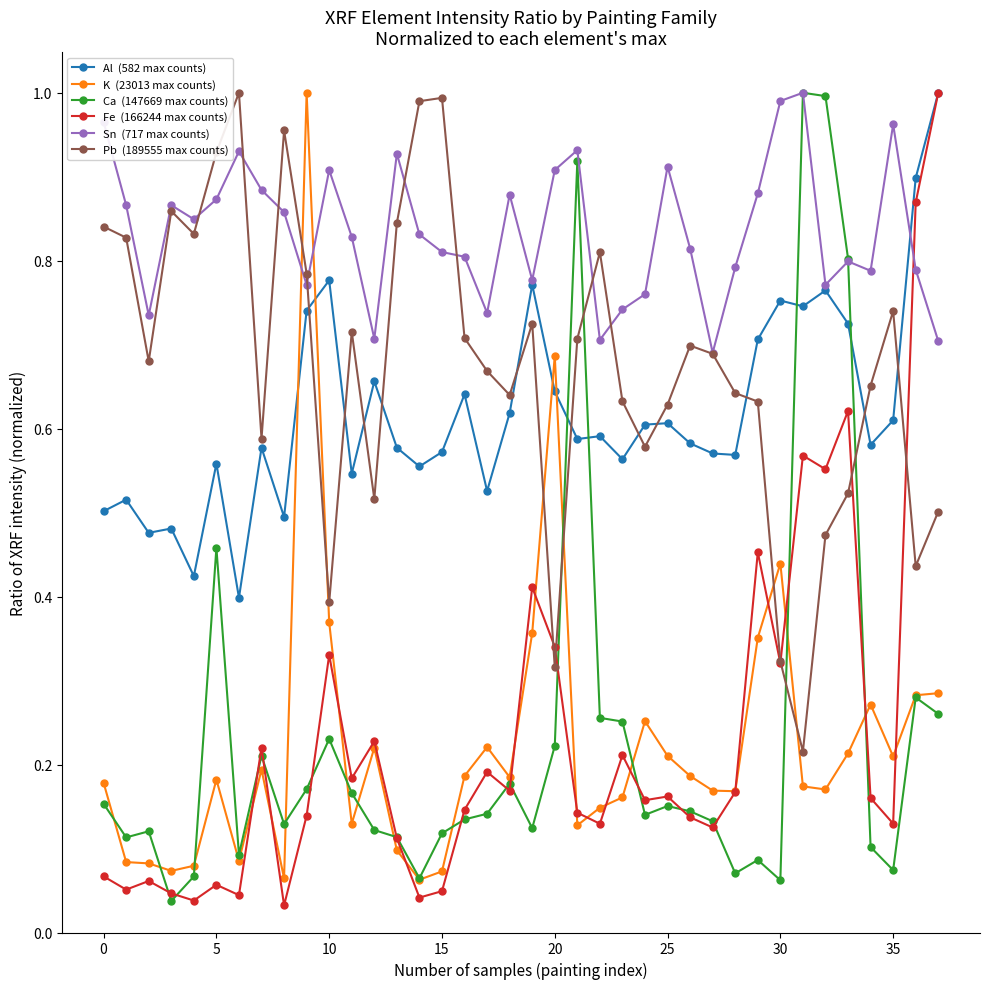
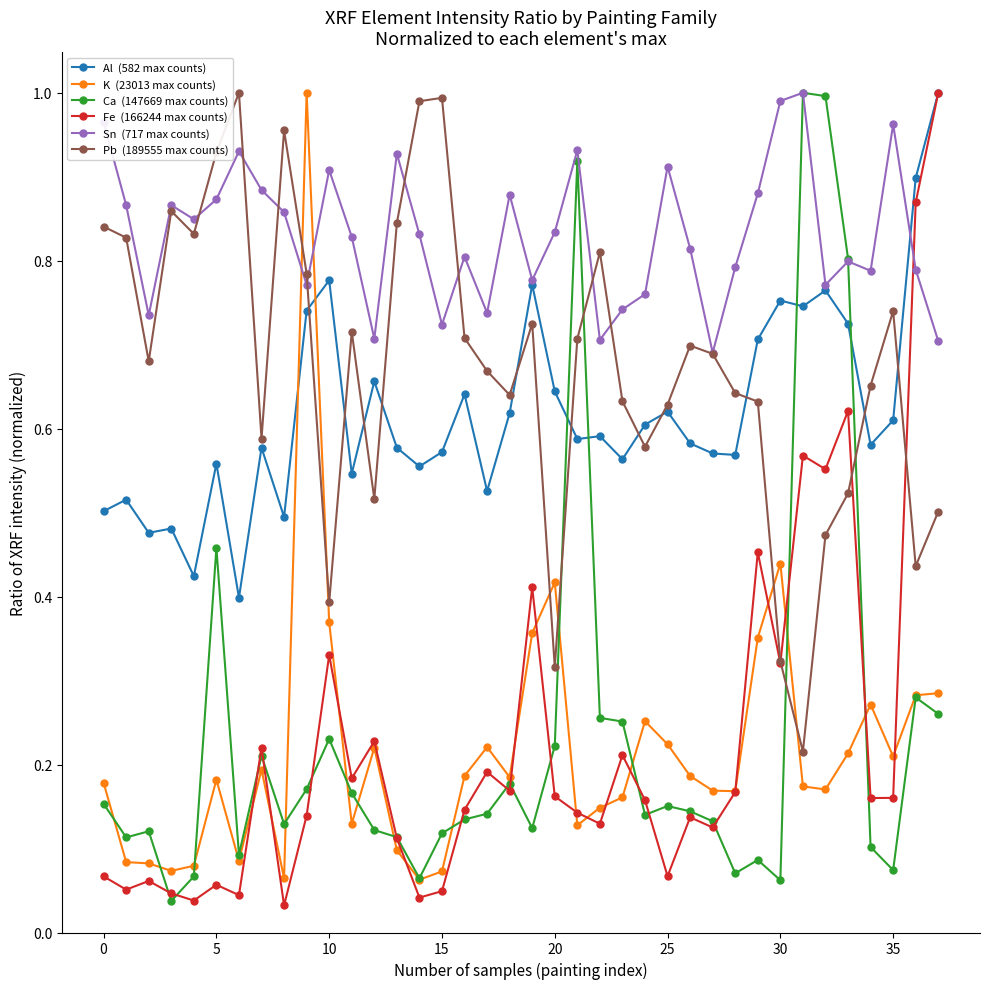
Sn (717 max counts), 15: 0.81 -> 0.72
K (23013 max counts), 20: 0.69 -> 0.42
Fe (166244 max counts), 20: 0.34 -> 0.16
Sn (717 max counts), 20: 0.91 -> 0.83
Al (582 max counts), 25: 0.61 -> 0.62
K (23013 max counts), 25: 0.21 -> 0.22
Fe (166244 max counts), 25: 0.16 -> 0.07
Fe (166244 max counts), 35: 0.13 -> 0.16
